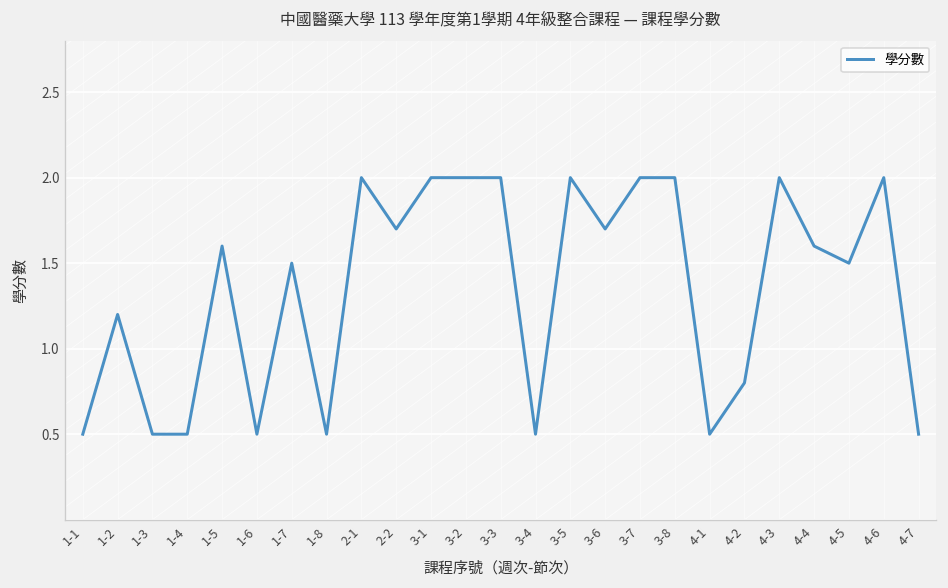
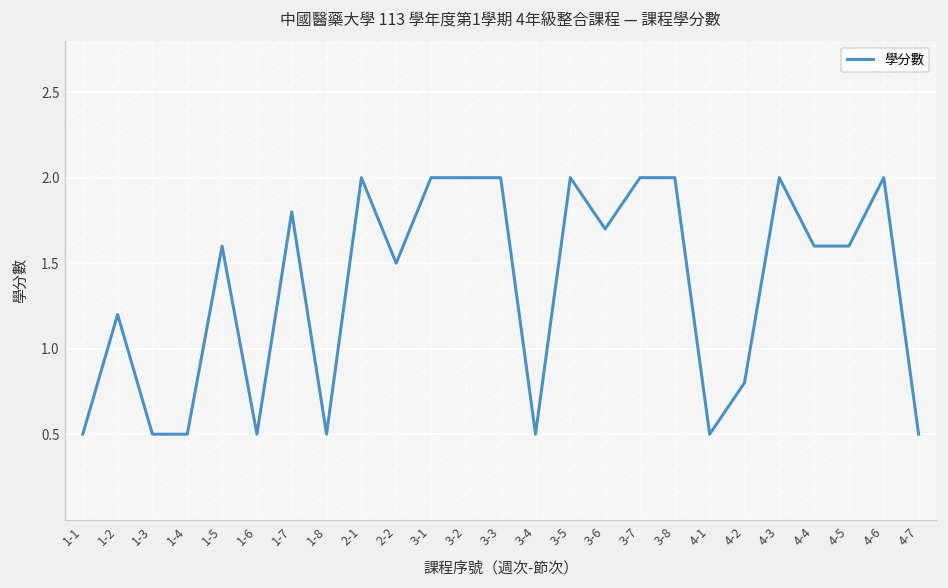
1-7: 1.5 -> 1.8
2-2: 1.7 -> 1.5
4-5: 1.5 -> 1.6
